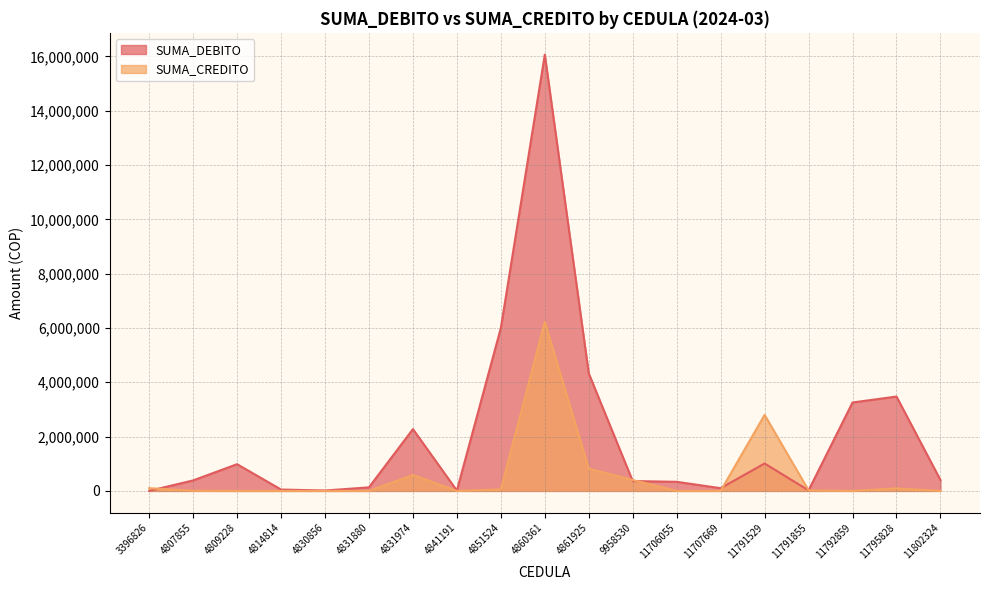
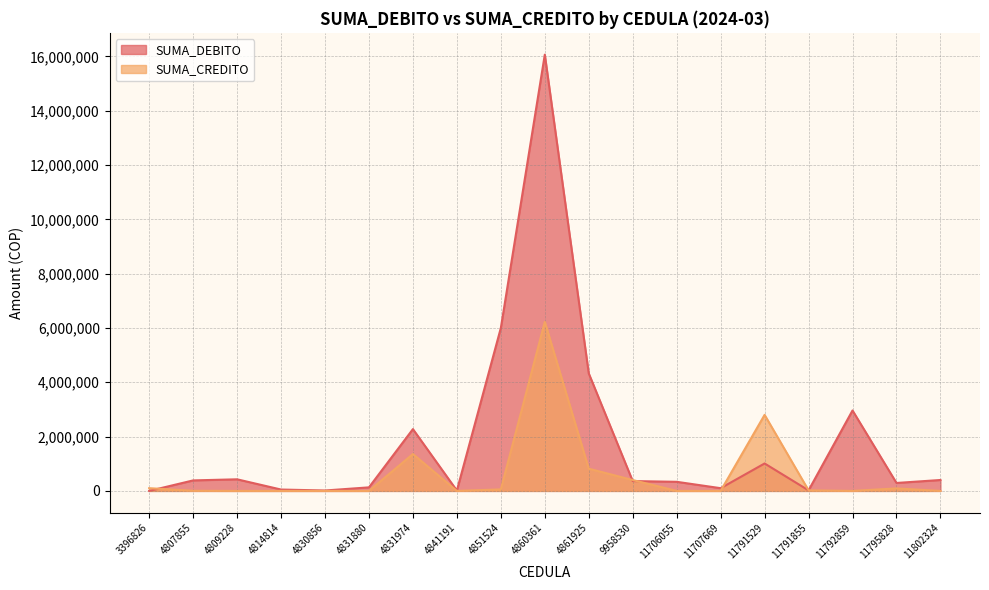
SUMA_DEBITO, 4809228: 1,000,000 -> 400,000
SUMA_CREDITO, 4831974: 600,000 -> 1,400,000
SUMA_DEBITO, 11792859: 3,300,000 -> 3,000,000
SUMA_DEBITO, 11795828: 3,500,000 -> 300,000
